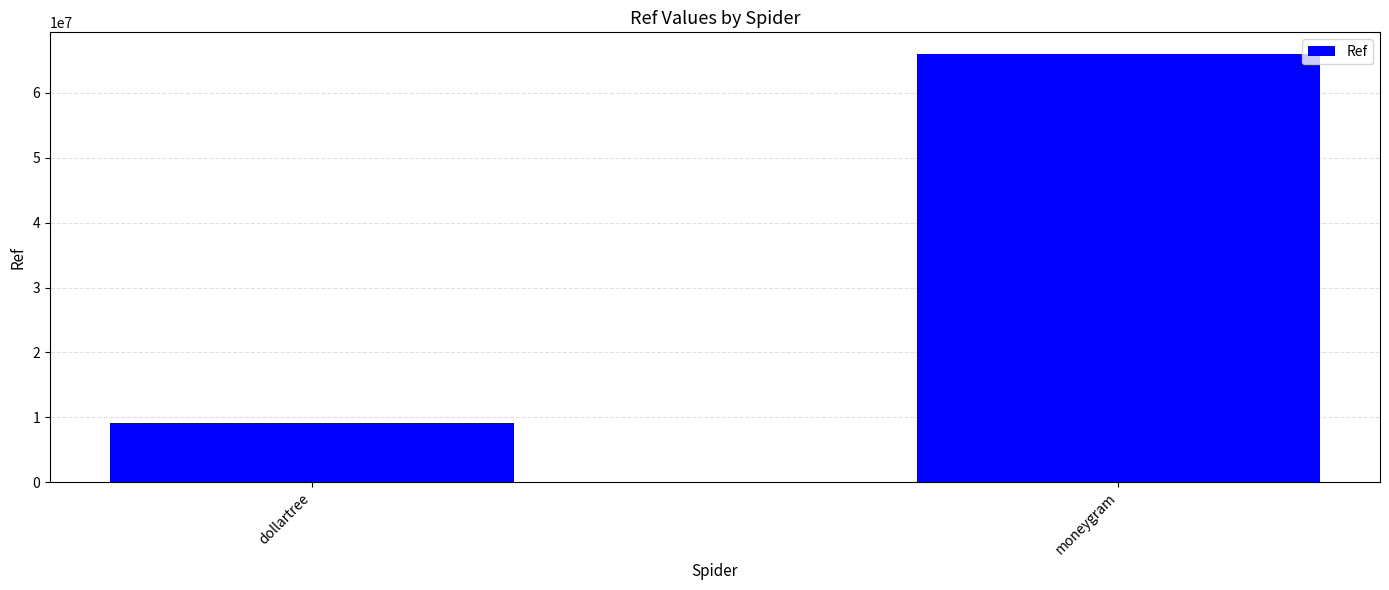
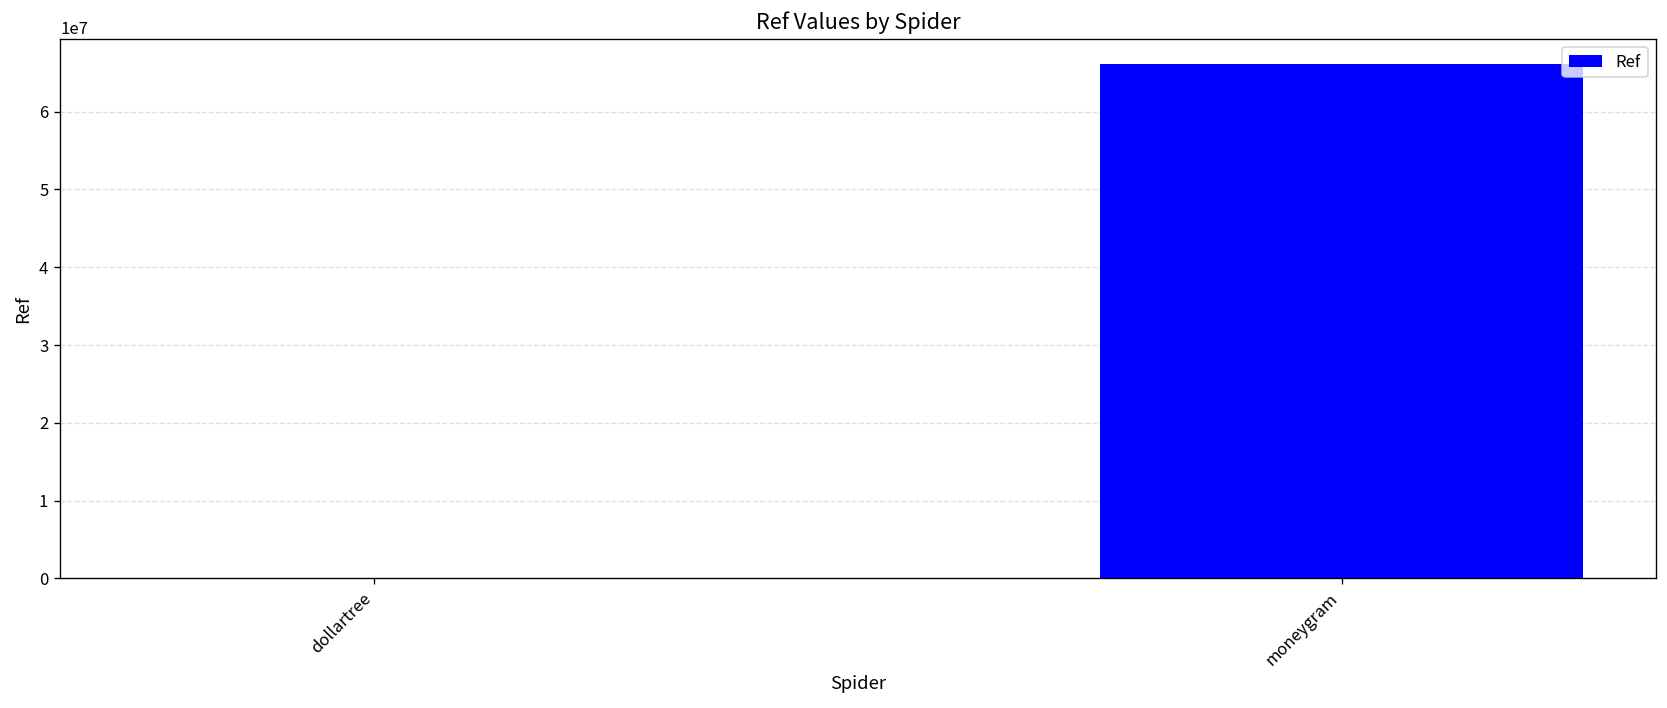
dollartree: 9000000 -> 0
